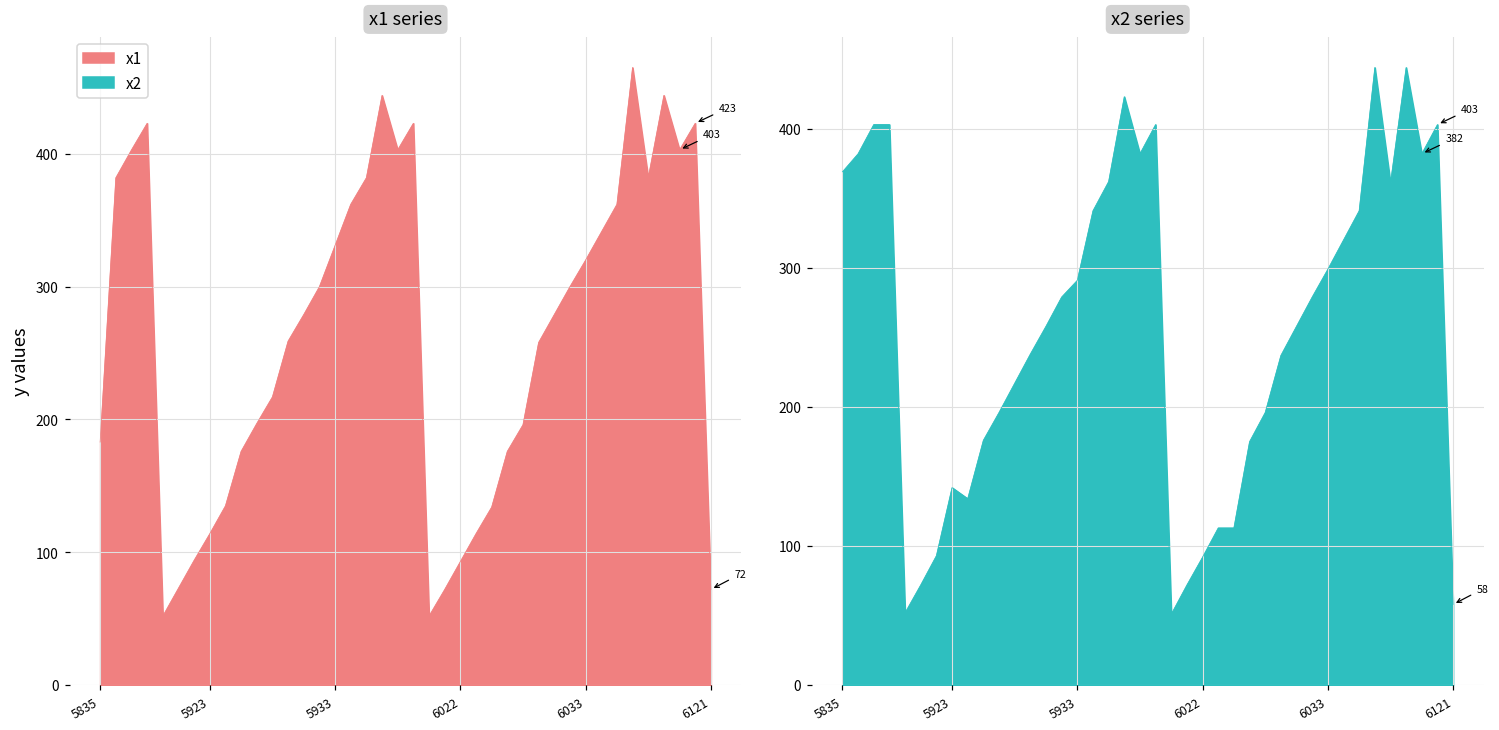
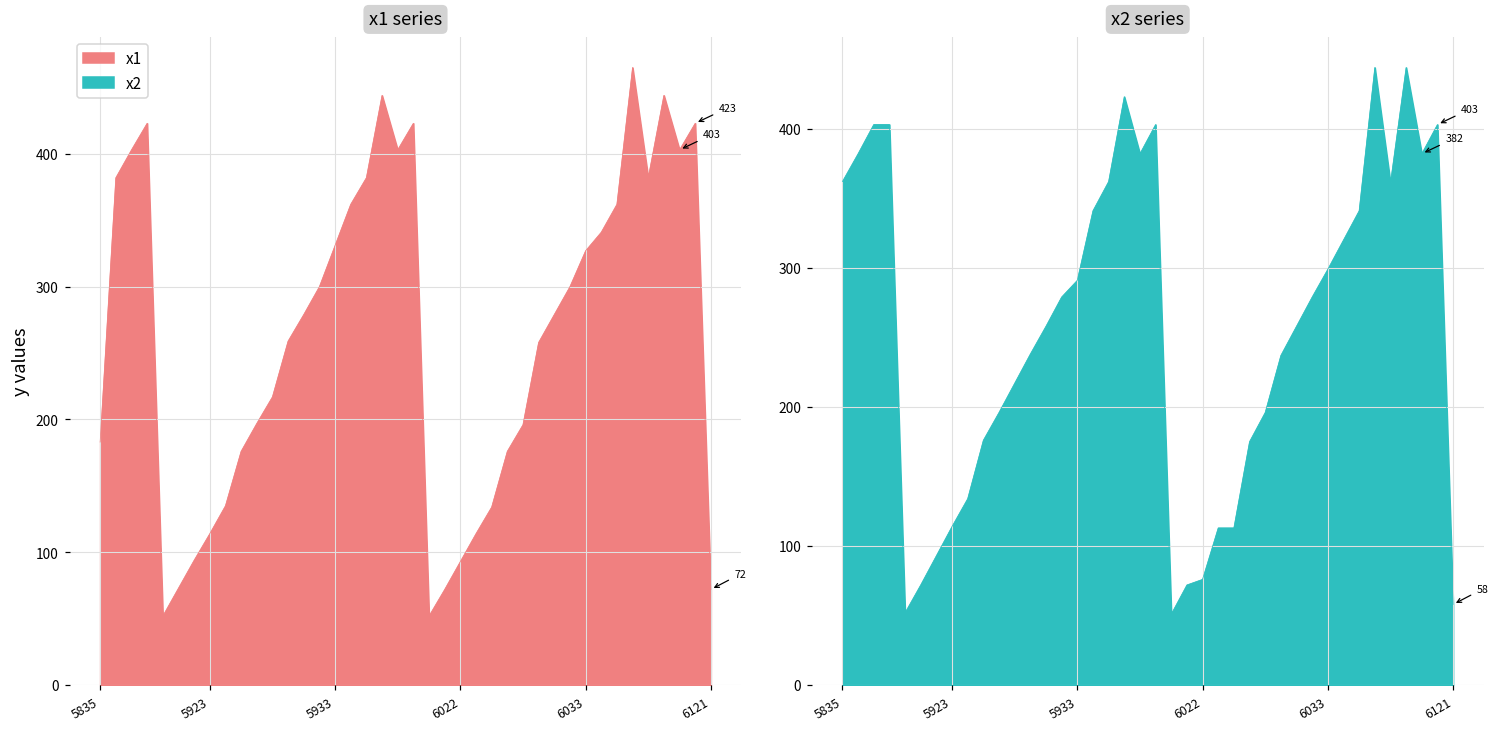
x1 series, 6033: 320 -> 327
x2 series, 5835: 369 -> 362
x2 series, 5923: 142 -> 114
x2 series, 6022: 92 -> 76
